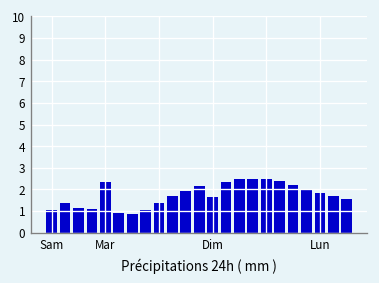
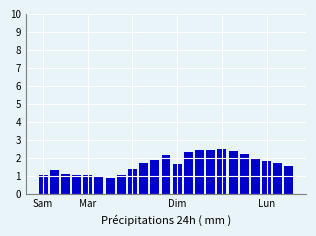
Mar: 2.3 -> 1.0
